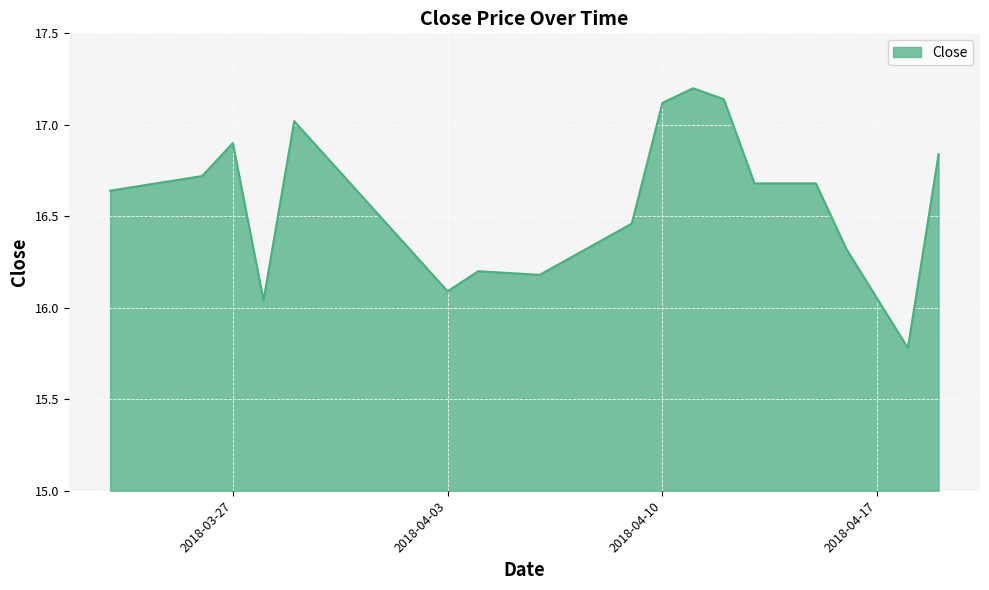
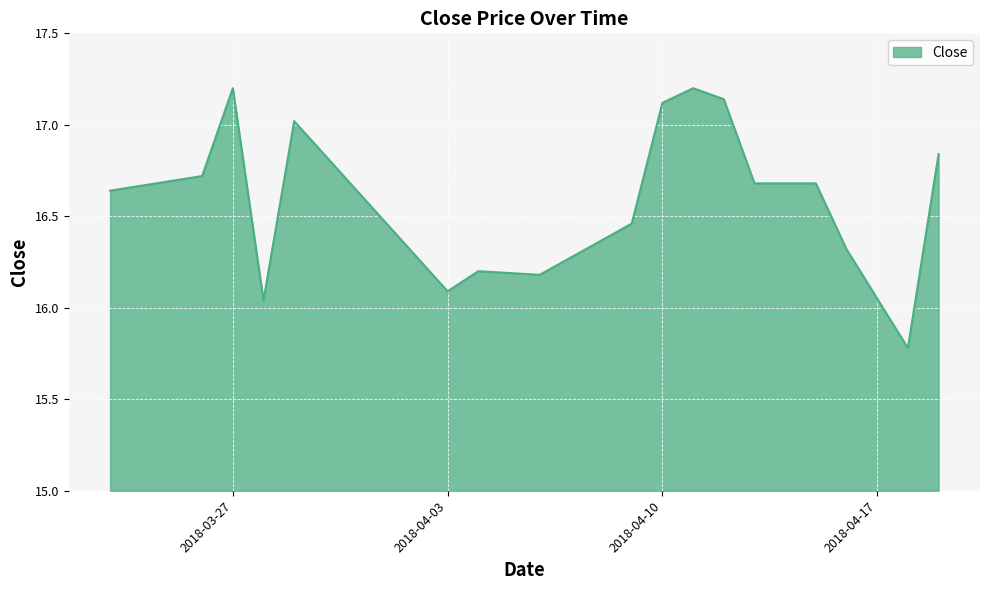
2018-03-27: 16.9 -> 17.2
